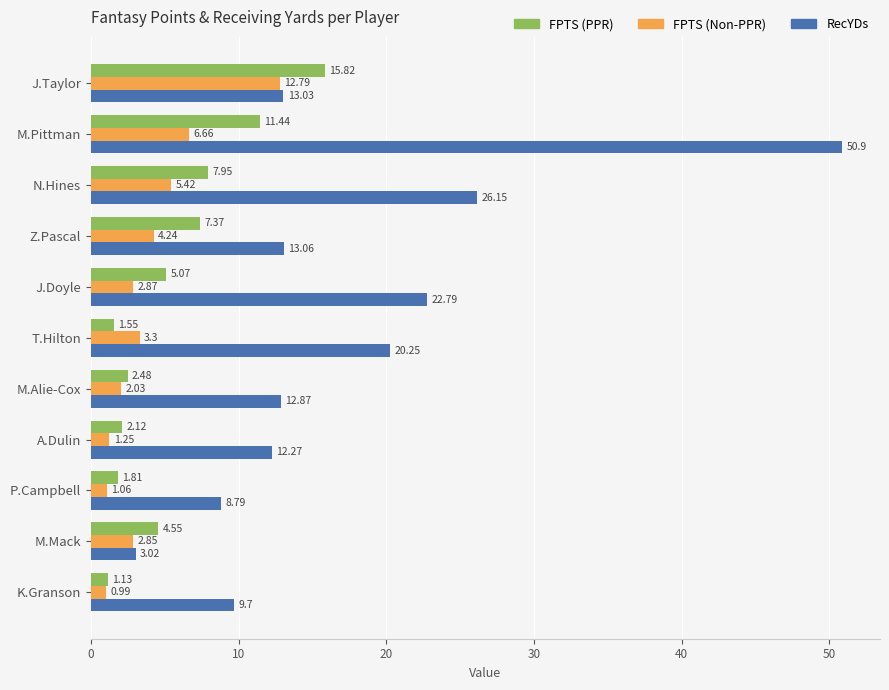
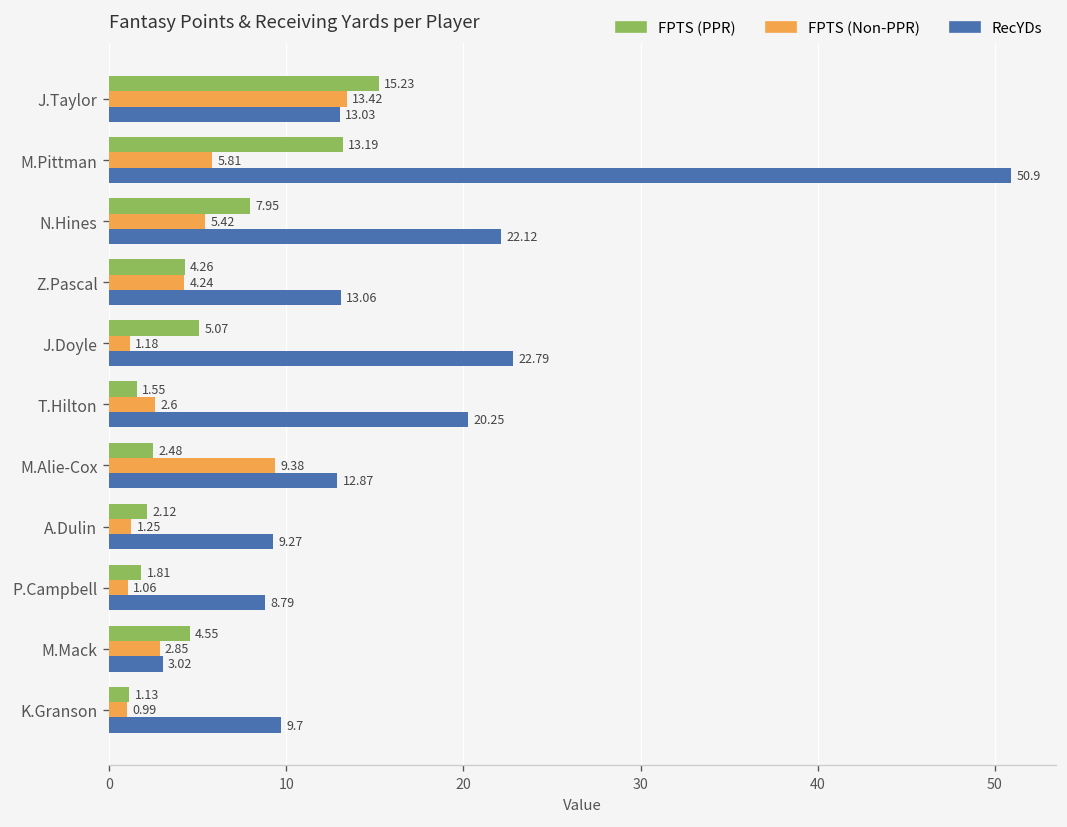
FPTS (PPR), J.Taylor: 15.82 -> 15.23
FPTS (Non-PPR), J.Taylor: 12.79 -> 13.42
FPTS (PPR), M.Pittman: 11.44 -> 13.19
FPTS (Non-PPR), M.Pittman: 6.66 -> 5.81
RecYDs, N.Hines: 26.15 -> 22.12
FPTS (PPR), Z.Pascal: 7.37 -> 4.26
FPTS (Non-PPR), J.Doyle: 2.87 -> 1.18
FPTS (Non-PPR), T.Hilton: 3.3 -> 2.6
FPTS (Non-PPR), M.Alie-Cox: 2.03 -> 9.38
RecYDs, A.Dulin: 12.27 -> 9.27
